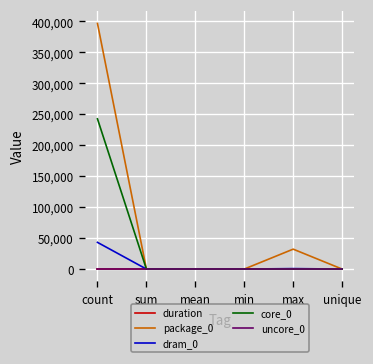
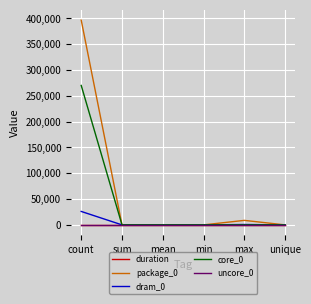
dram_0, count: 40,000 -> 30,000
core_0, count: 240,000 -> 270,000
package_0, max: 30,000 -> 10,000
